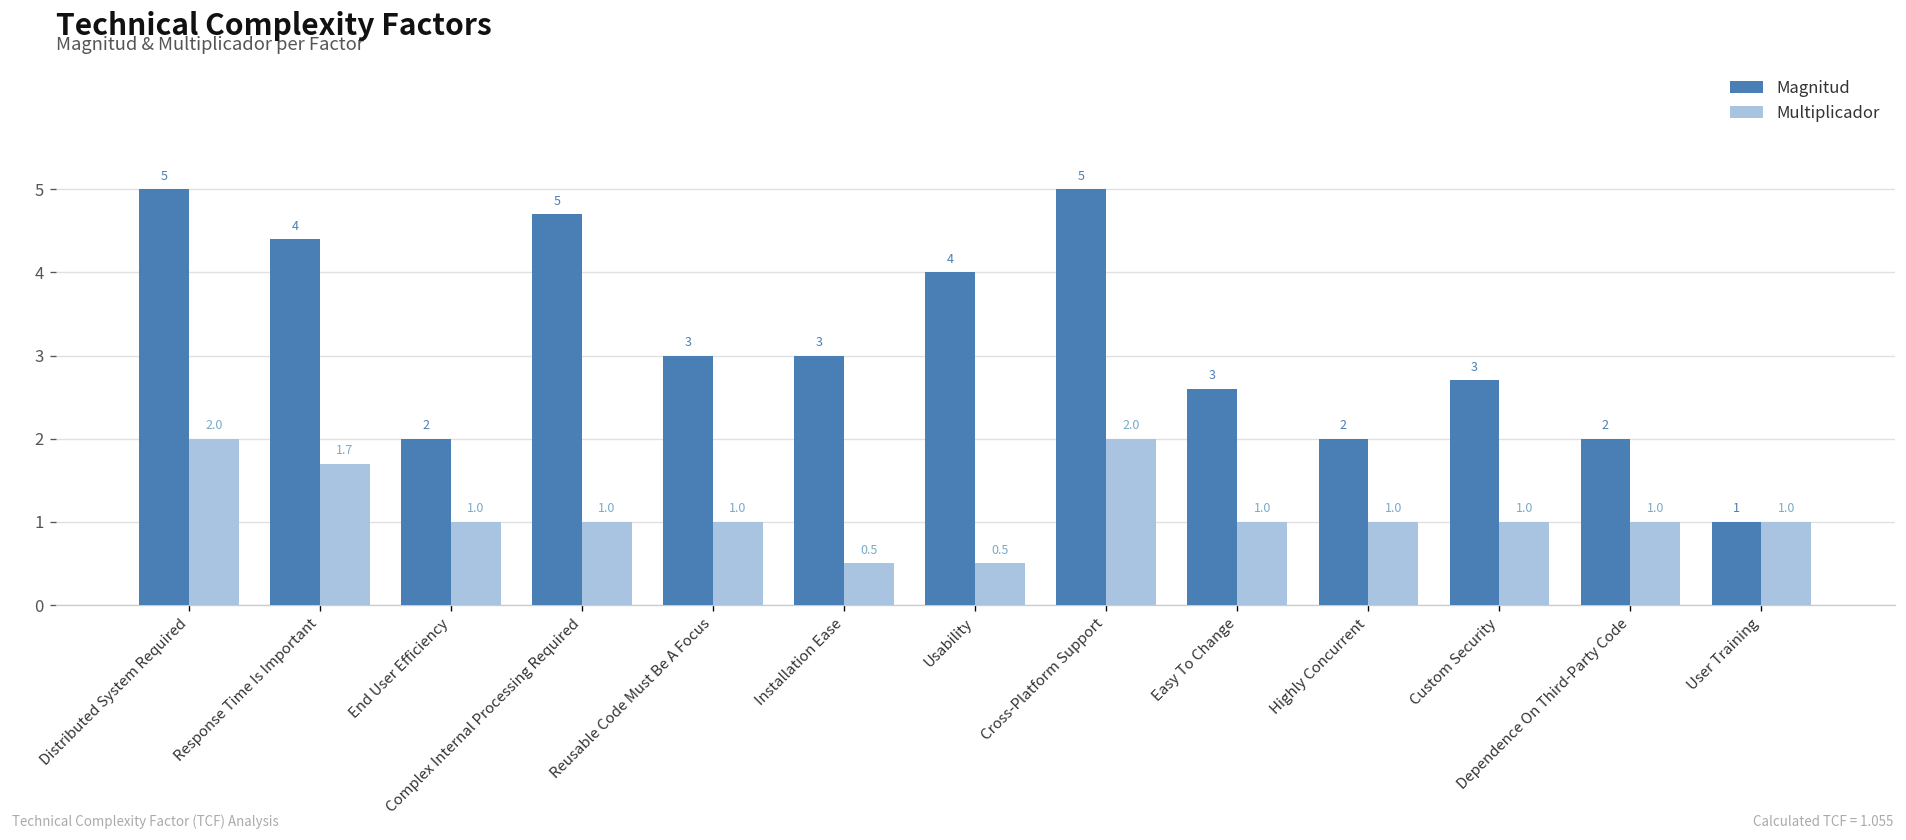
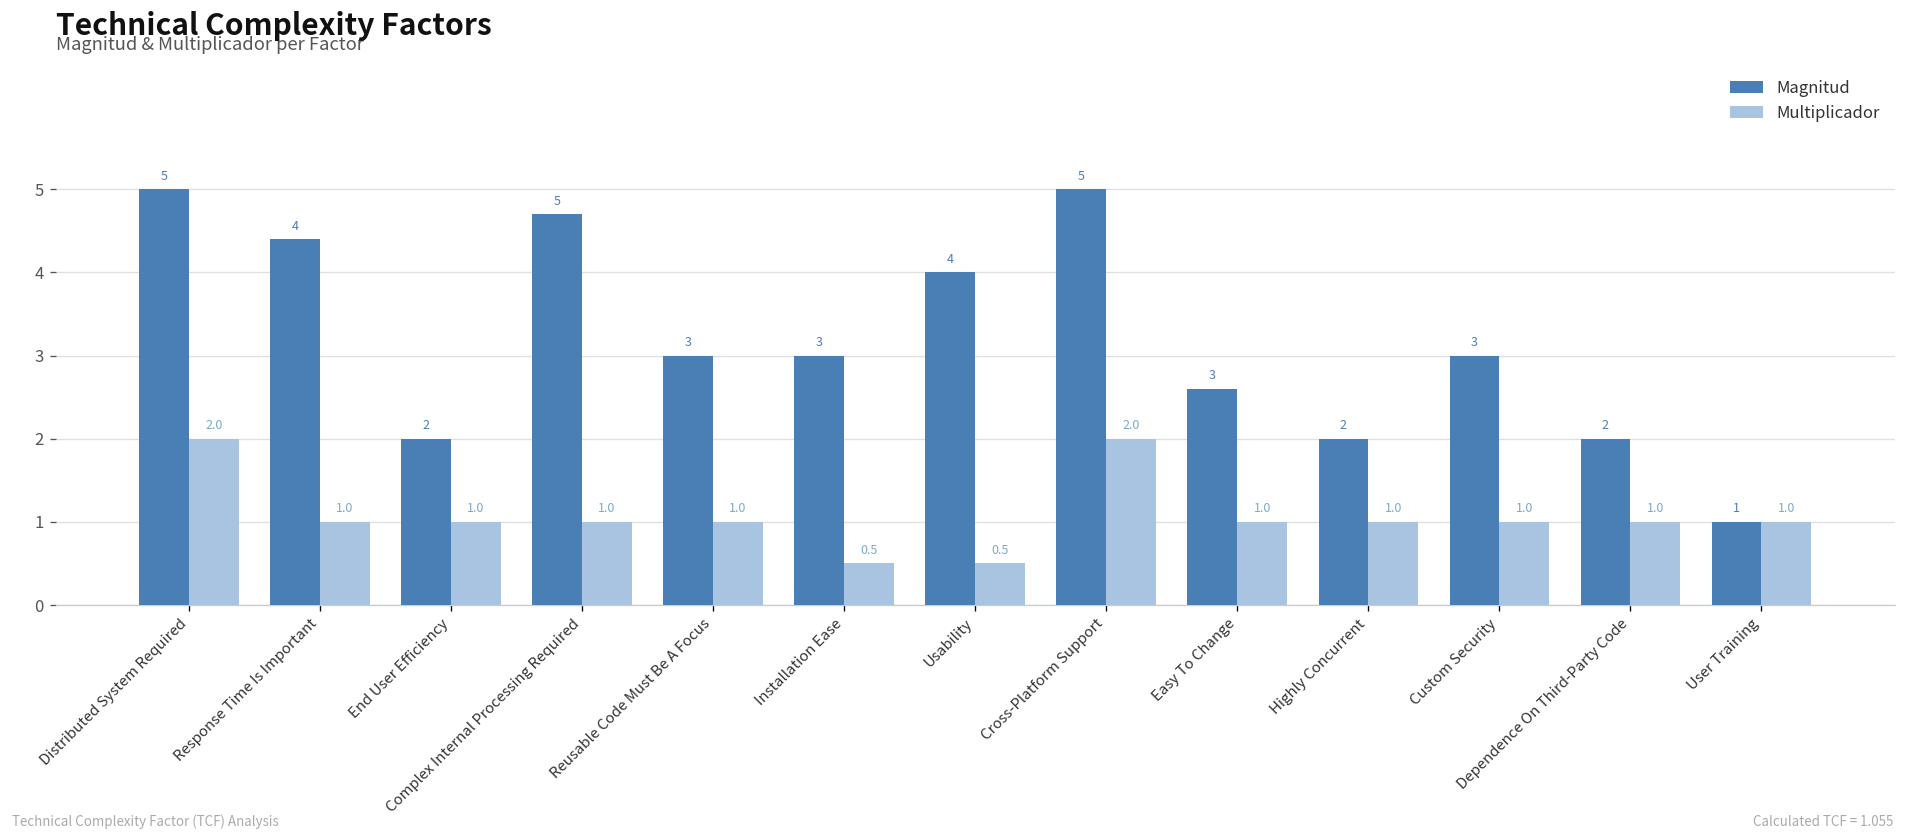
Multiplicador, Response Time Is Important: 1.7 -> 1.0
Magnitud, Custom Security: 2.7 -> 3.0
